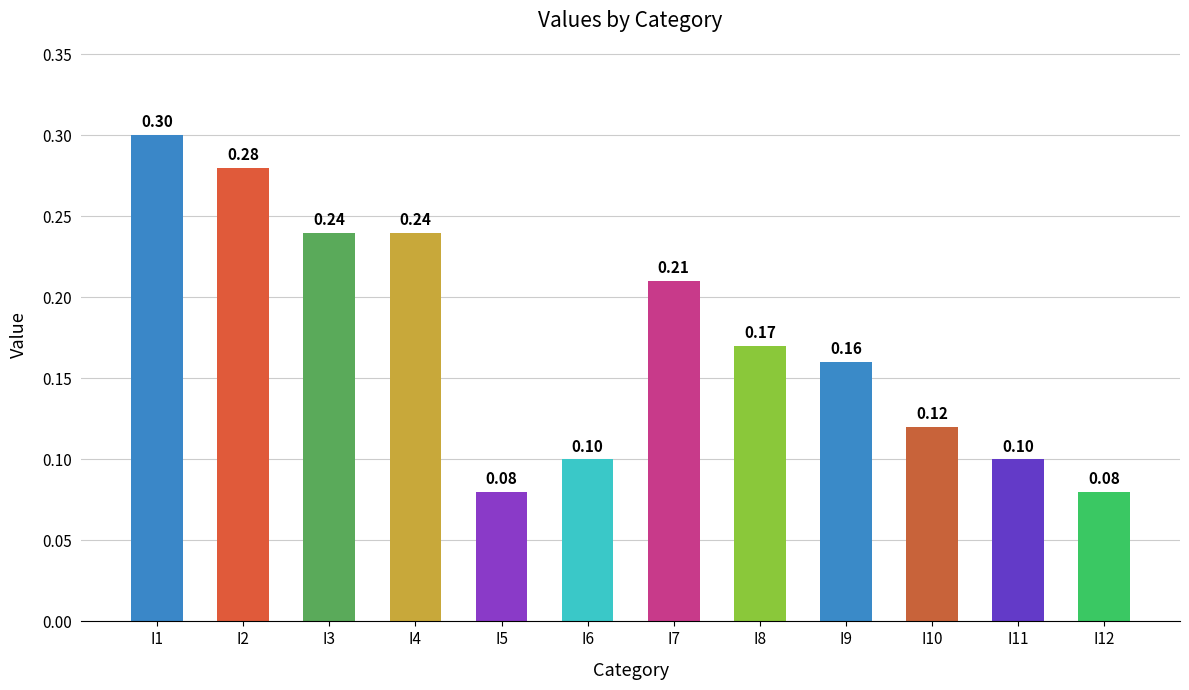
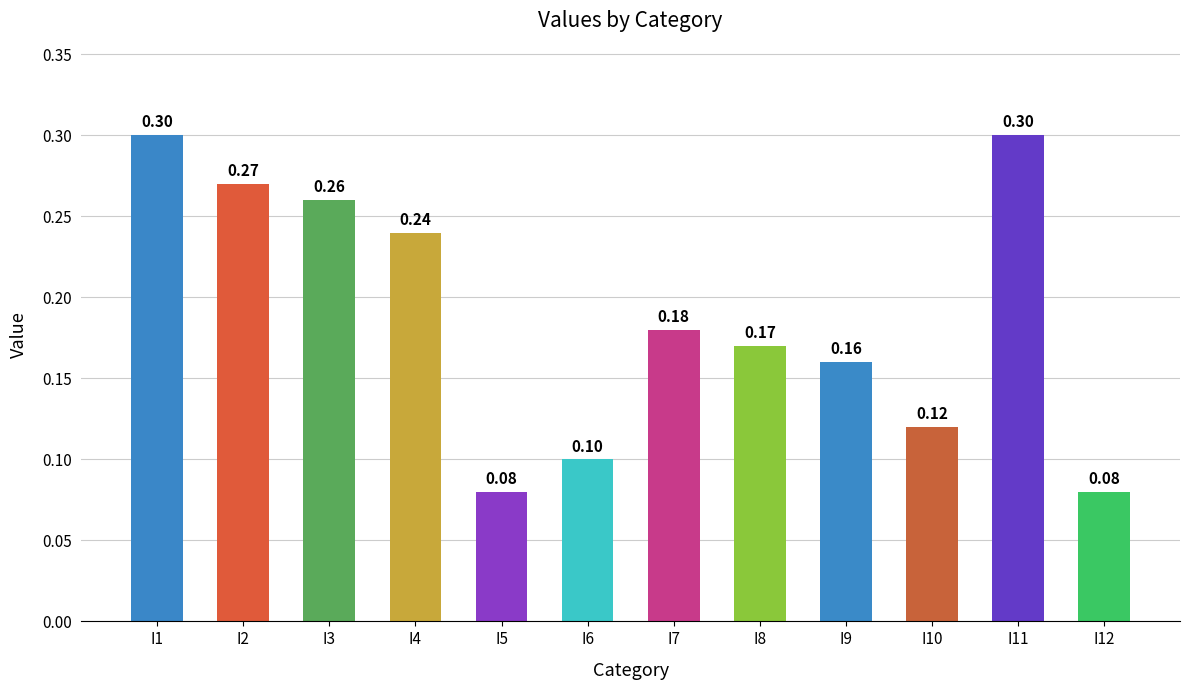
I2: 0.28 -> 0.27
I3: 0.24 -> 0.26
I7: 0.21 -> 0.18
I11: 0.10 -> 0.30
